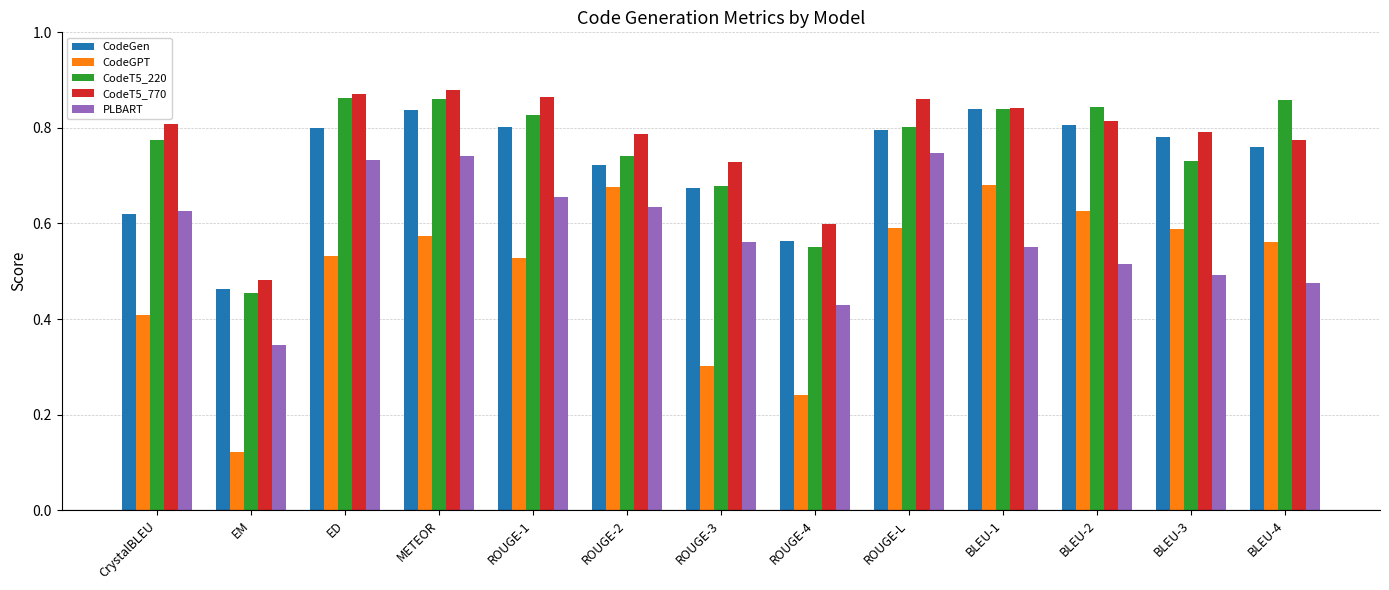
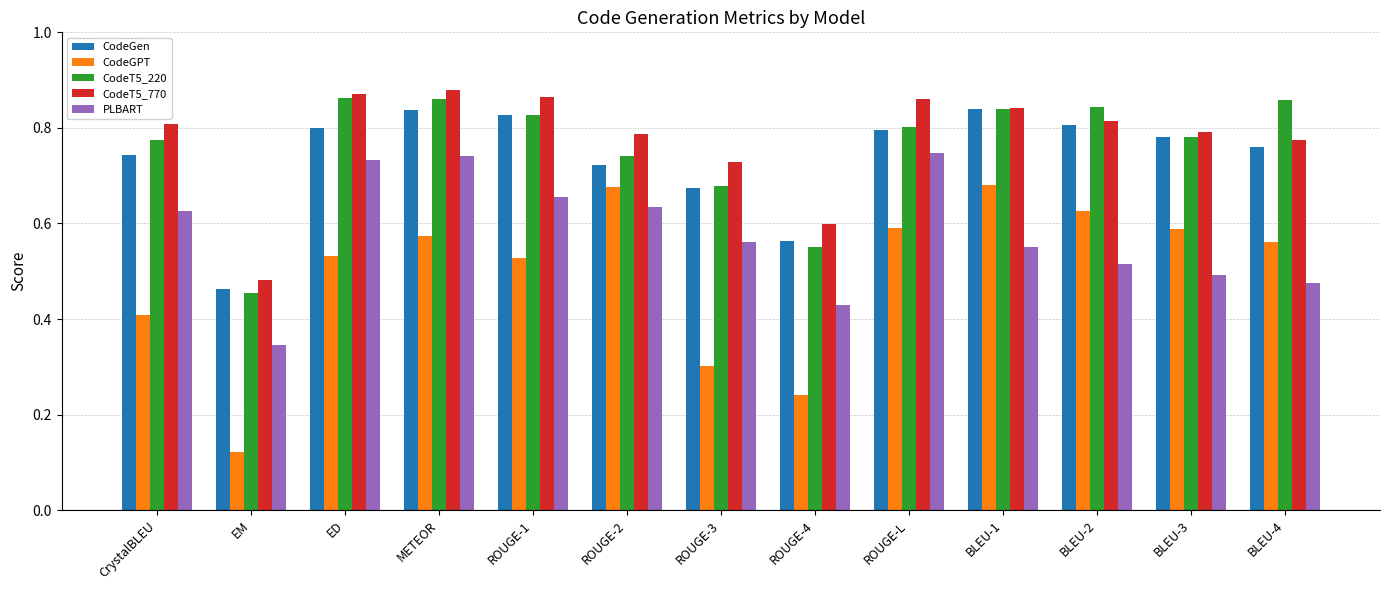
CodeGen, CrystalBLEU: 0.62 -> 0.74
CodeGen, ROUGE-1: 0.80 -> 0.83
CodeT5_220, BLEU-3: 0.73 -> 0.78
